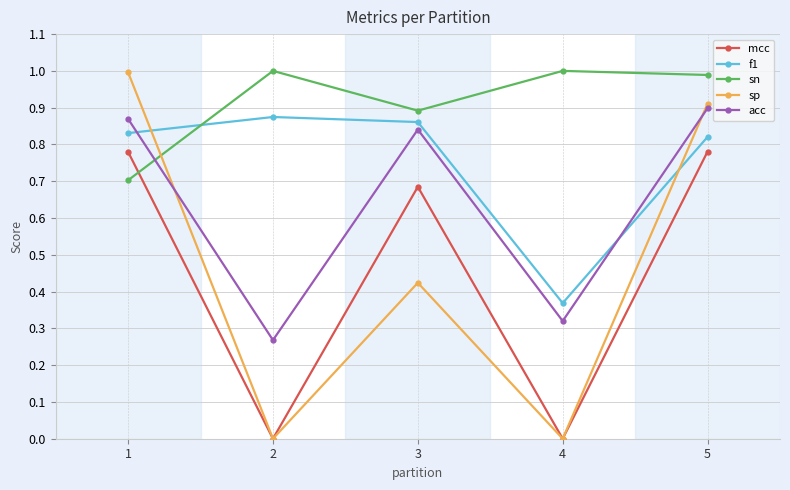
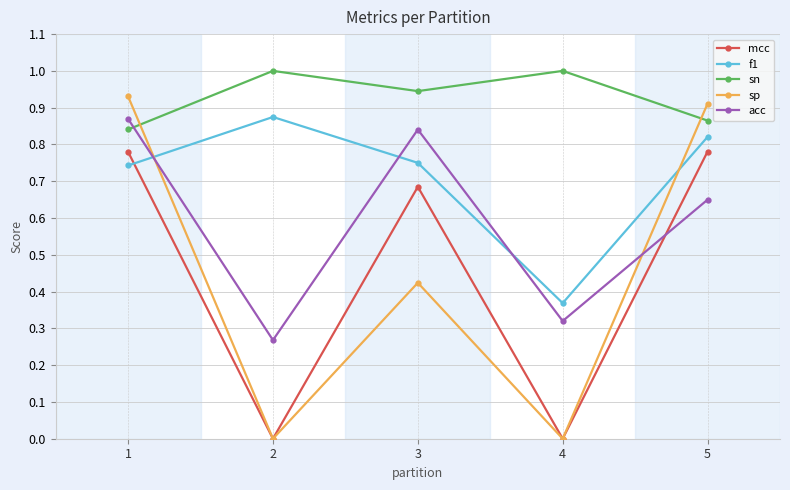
f1, 1: 0.83 -> 0.74
sn, 1: 0.70 -> 0.84
sp, 1: 1.00 -> 0.93
f1, 3: 0.86 -> 0.75
sn, 3: 0.89 -> 0.95
sn, 5: 0.99 -> 0.86
acc, 5: 0.90 -> 0.65
